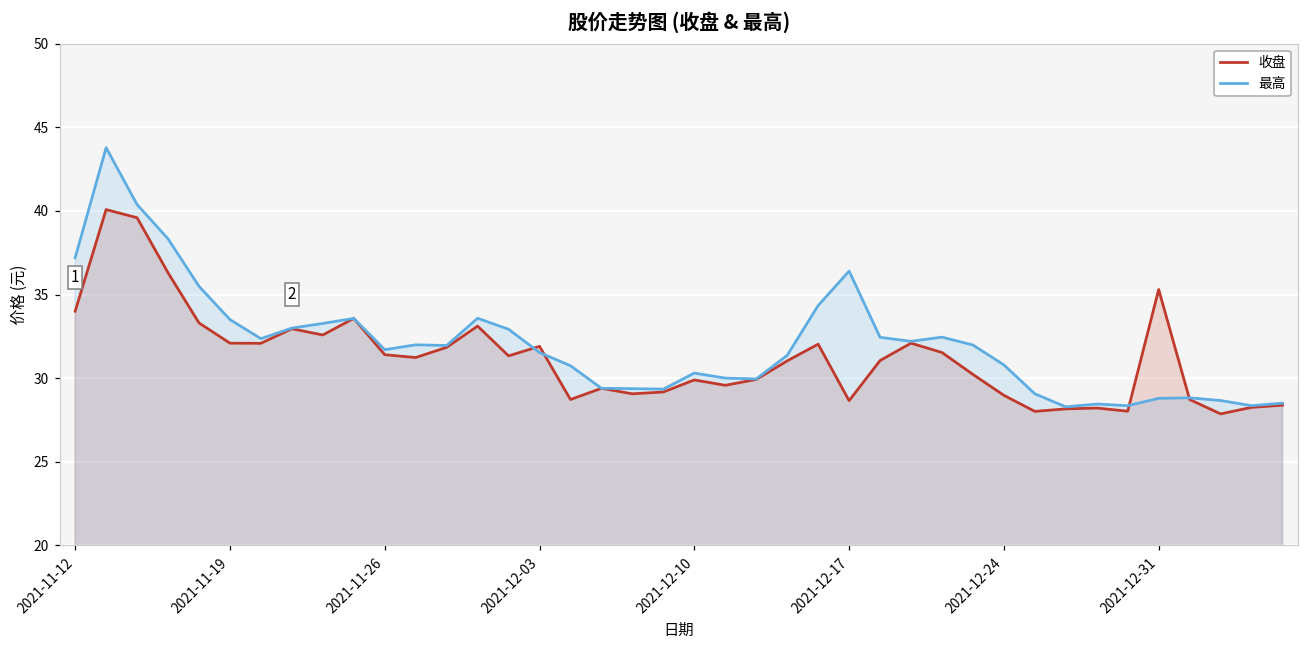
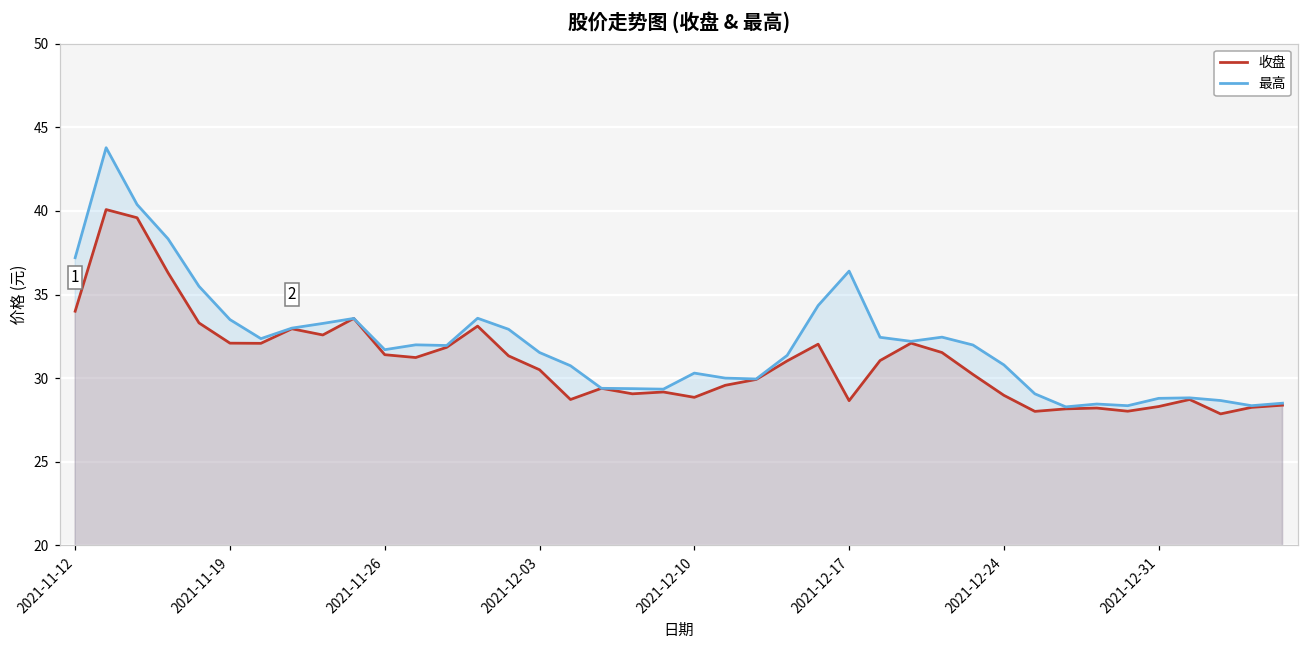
收盘, 2021-12-03: 31.9 -> 30.5
收盘, 2021-12-10: 29.9 -> 28.9
收盘, 2021-12-31: 35.3 -> 28.3
